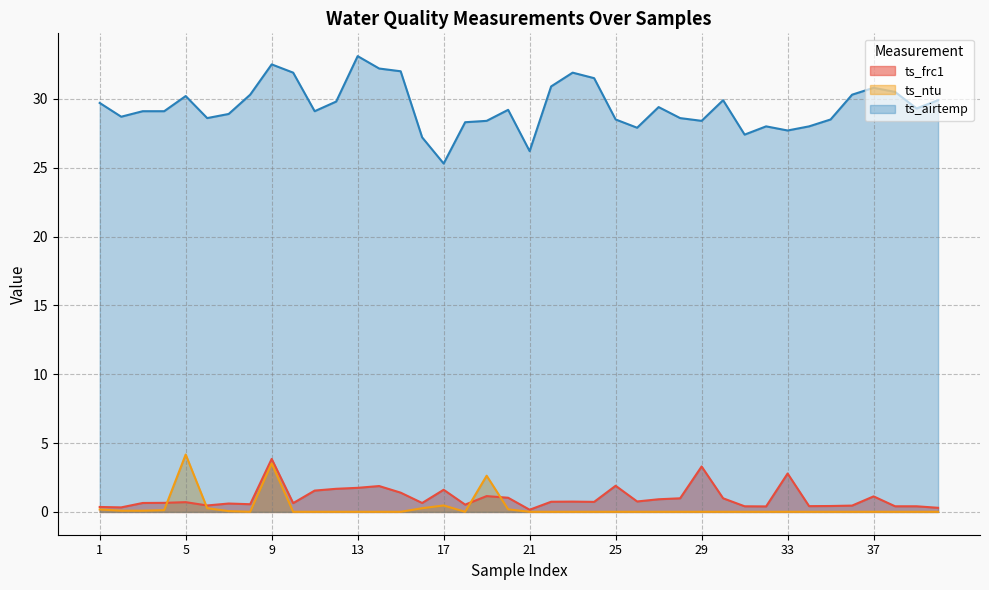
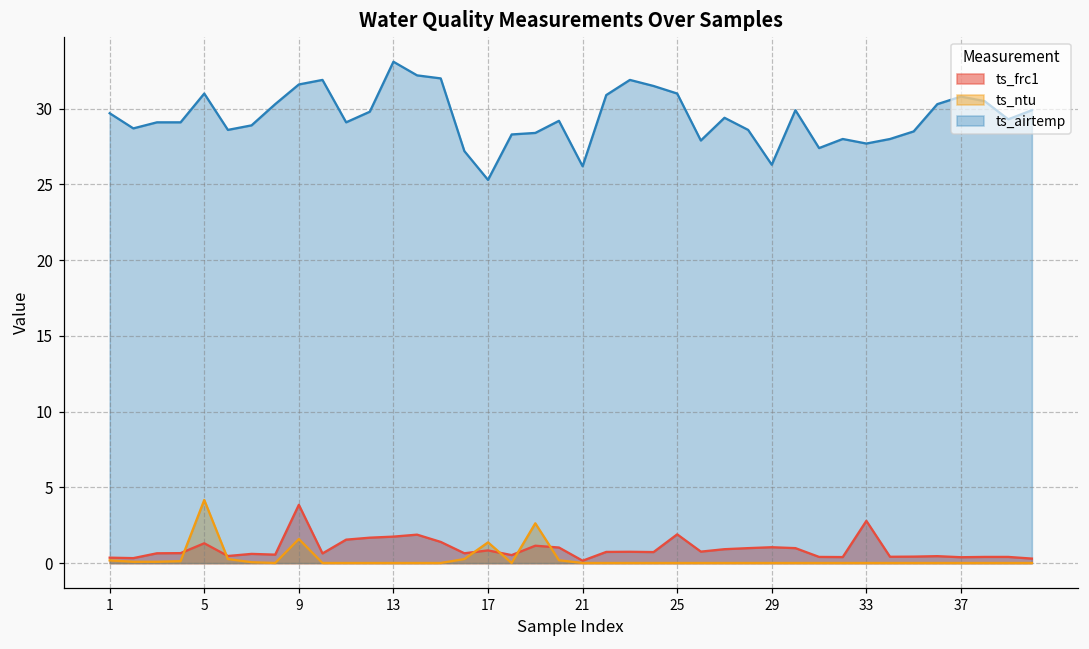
ts_frc1, 5: 0.7 -> 1.3
ts_airtemp, 5: 30.2 -> 31.0
ts_ntu, 9: 3.5 -> 1.6
ts_airtemp, 9: 32.5 -> 31.6
ts_frc1, 17: 1.6 -> 0.8
ts_ntu, 17: 0.5 -> 1.4
ts_airtemp, 25: 28.5 -> 31.0
ts_frc1, 29: 3.3 -> 1.1
ts_airtemp, 29: 28.4 -> 26.3
ts_frc1, 37: 1.1 -> 0.4
